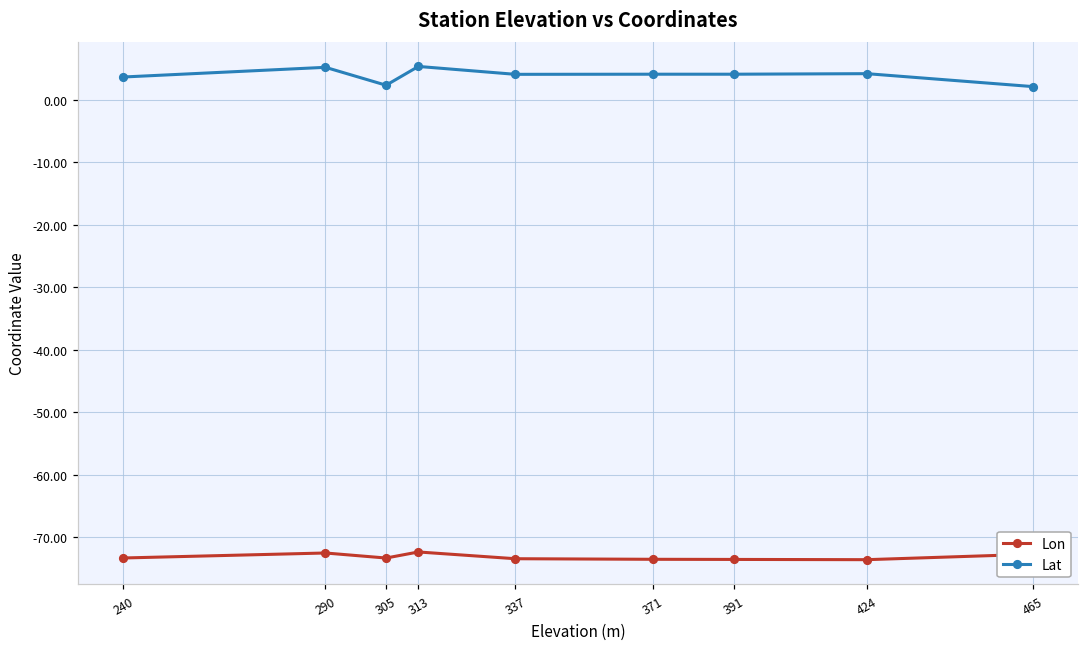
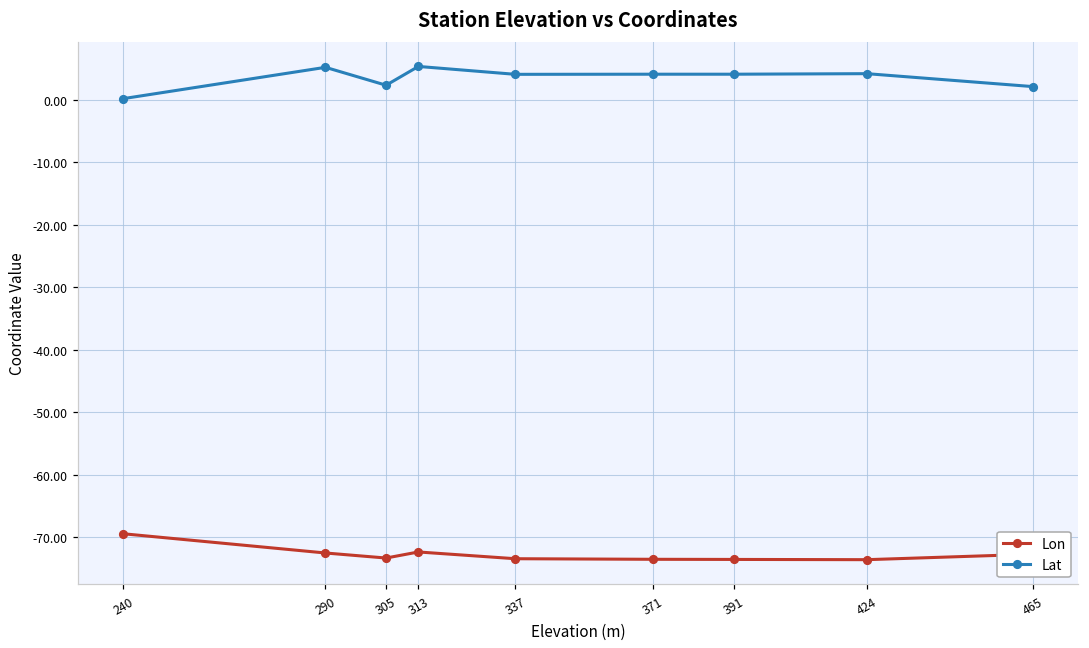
Lon, 240: -73 -> -69
Lat, 240: 4 -> 0
